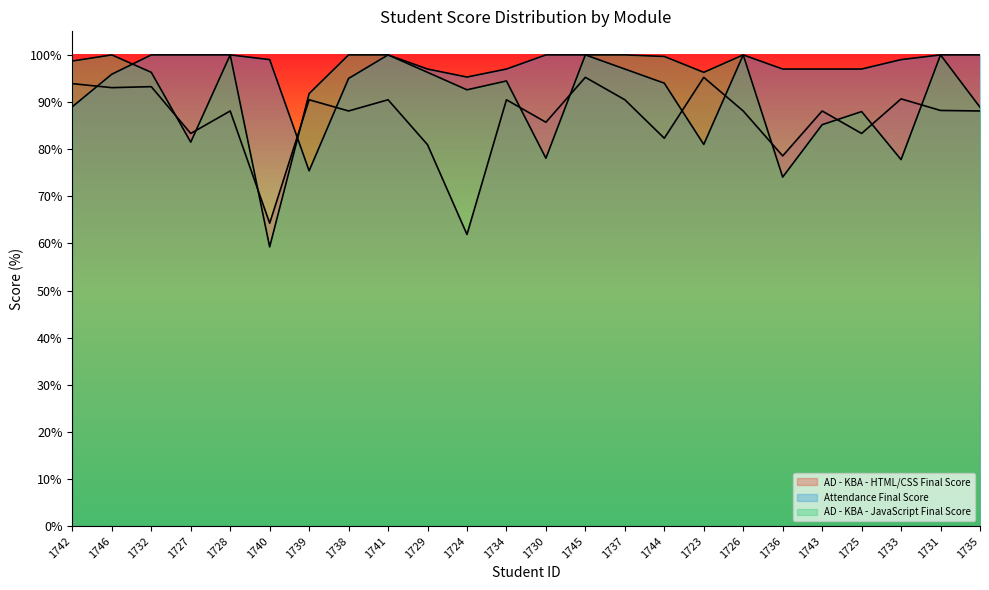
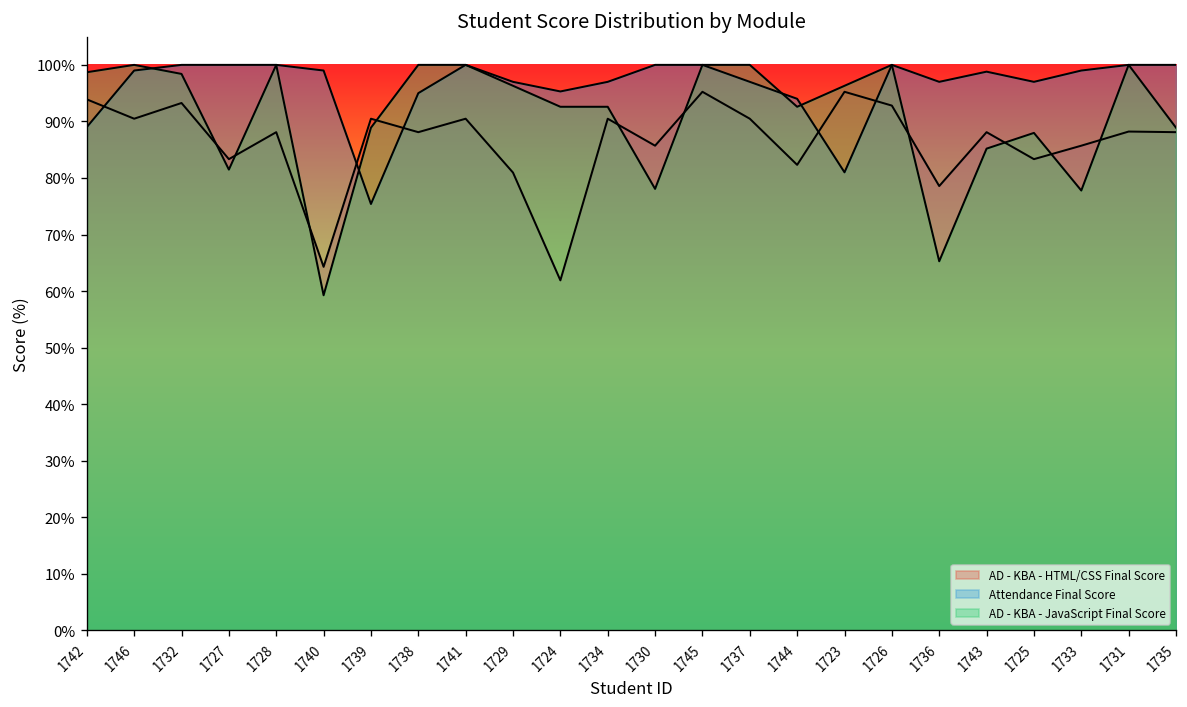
AD - KBA - HTML/CSS Final Score, 1746: 93% -> 90%
Attendance Final Score, 1746: 96% -> 99%
AD - KBA - JavaScript Final Score, 1732: 96% -> 98%
AD - KBA - JavaScript Final Score, 1739: 92% -> 89%
AD - KBA - JavaScript Final Score, 1734: 94% -> 93%
AD - KBA - JavaScript Final Score, 1744: 100% -> 93%
AD - KBA - HTML/CSS Final Score, 1726: 88% -> 93%
AD - KBA - JavaScript Final Score, 1736: 74% -> 65%
Attendance Final Score, 1743: 97% -> 99%
AD - KBA - HTML/CSS Final Score, 1733: 91% -> 86%
